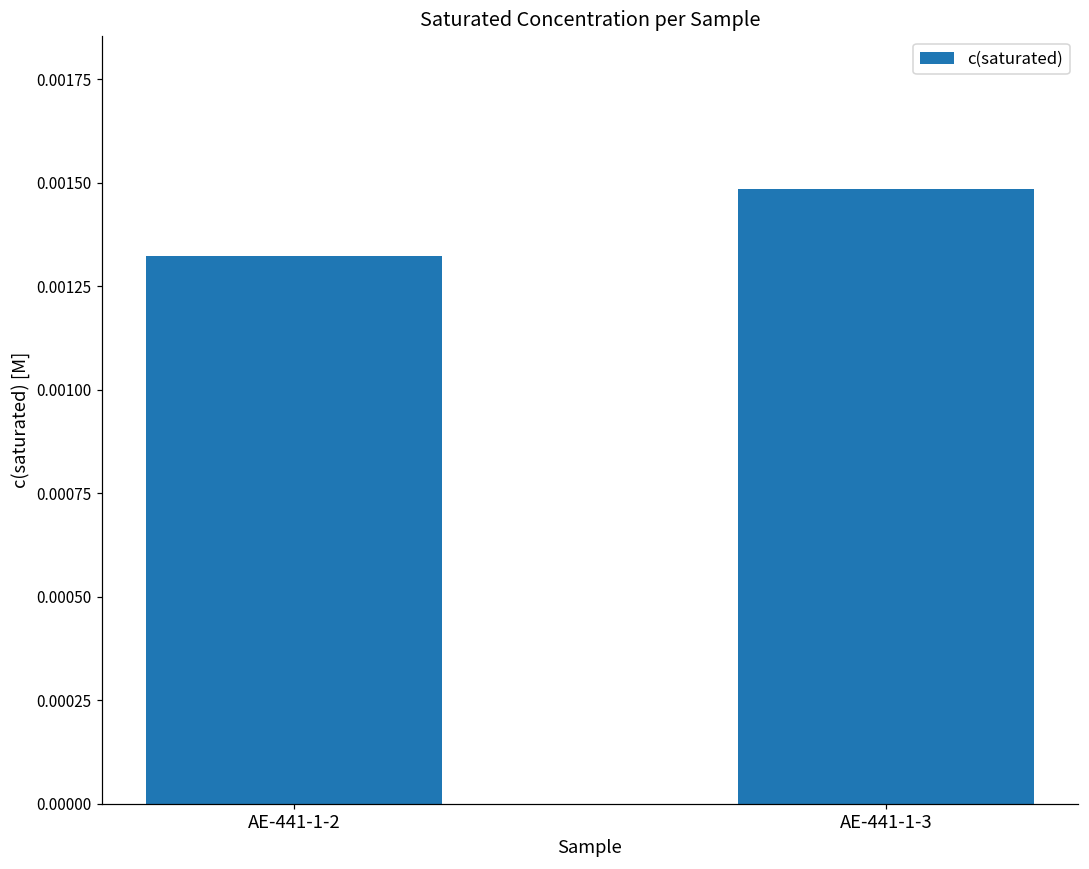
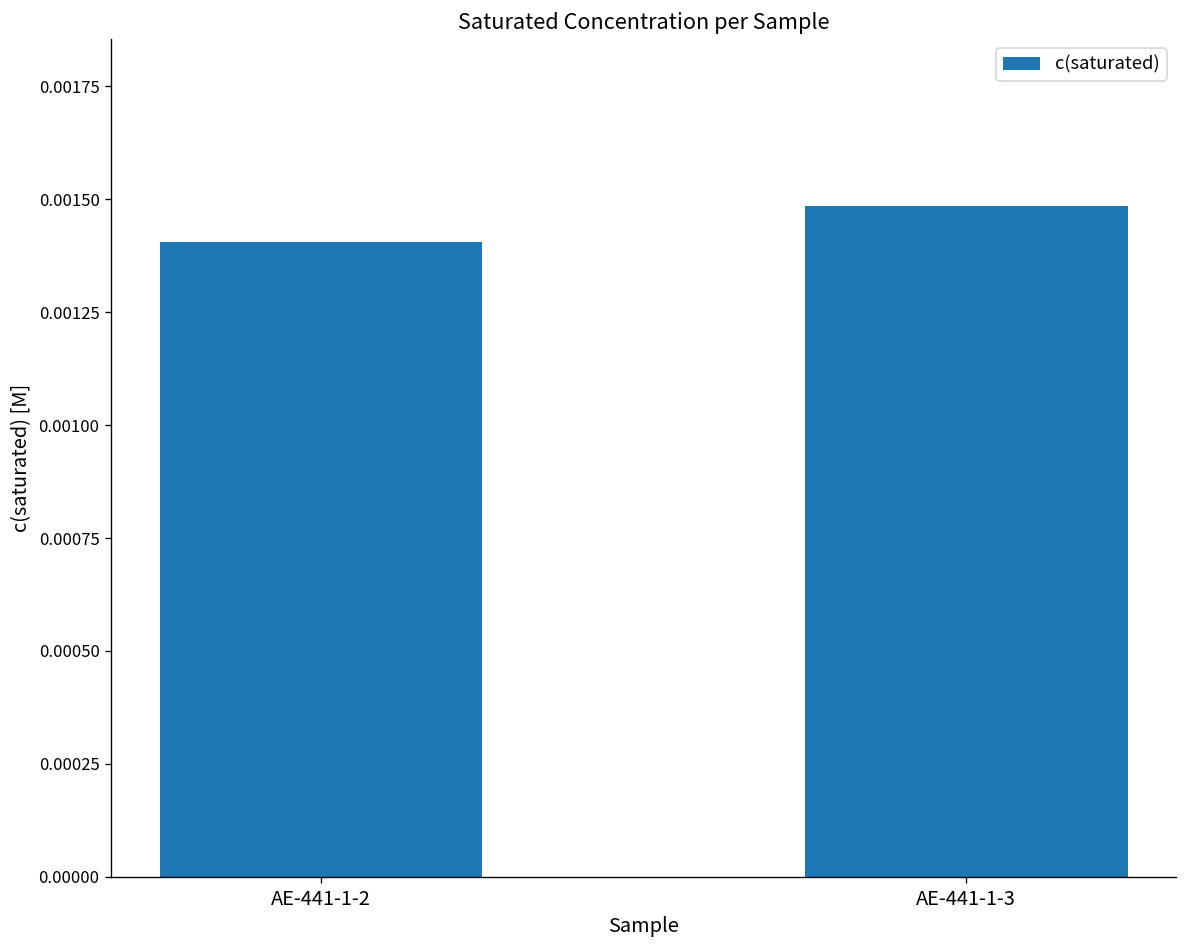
AE-441-1-2: 0.00132 -> 0.00140
